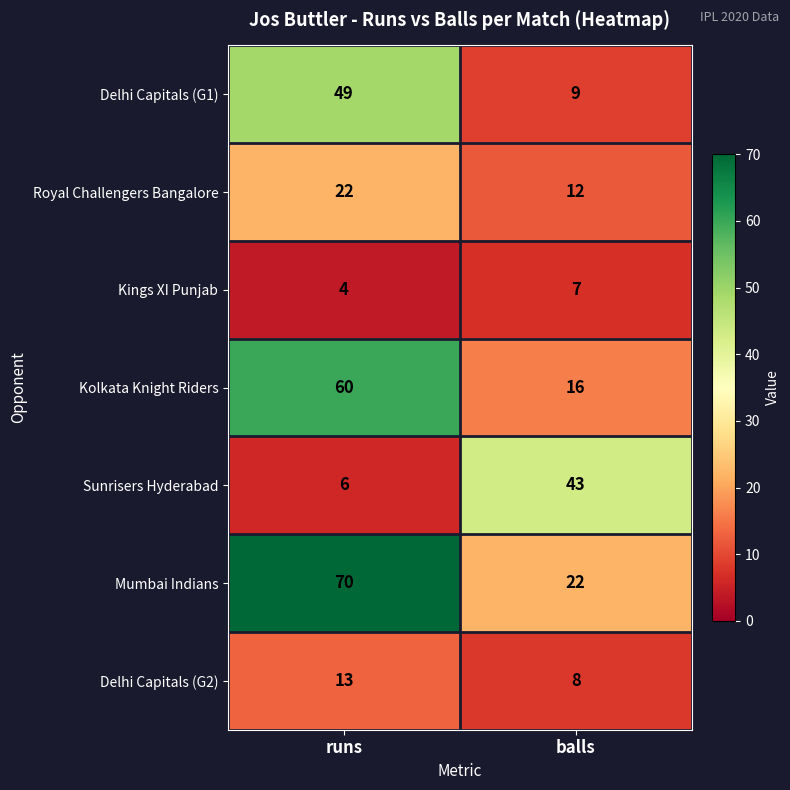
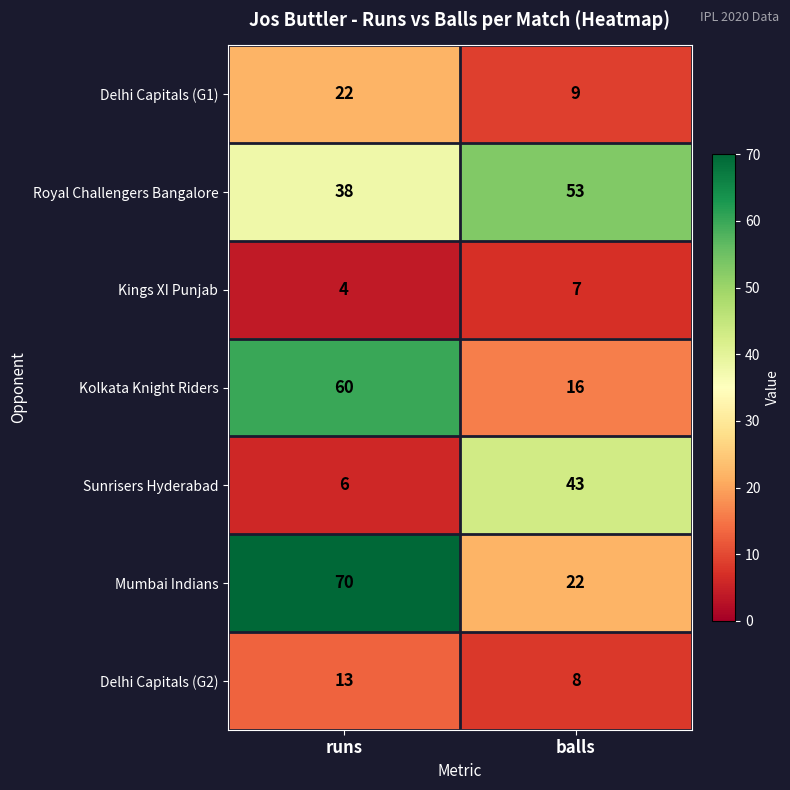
Delhi Capitals (G1), runs: 49 -> 22
Royal Challengers Bangalore, runs: 22 -> 38
Royal Challengers Bangalore, balls: 12 -> 53
